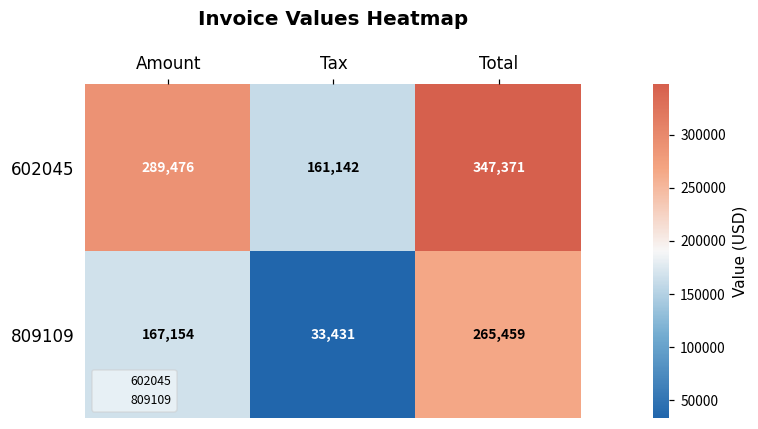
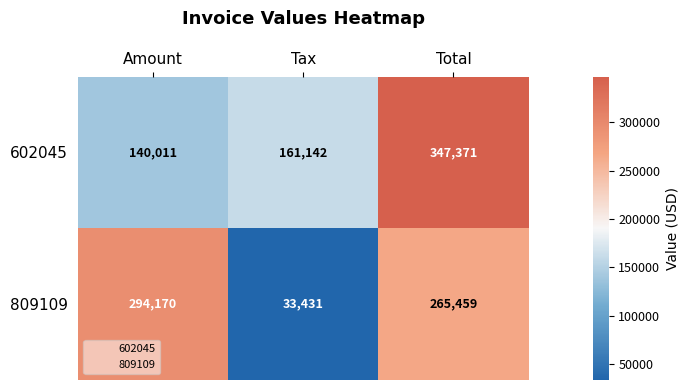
602045, Amount: 289,476 -> 140,011
809109, Amount: 167,154 -> 294,170
